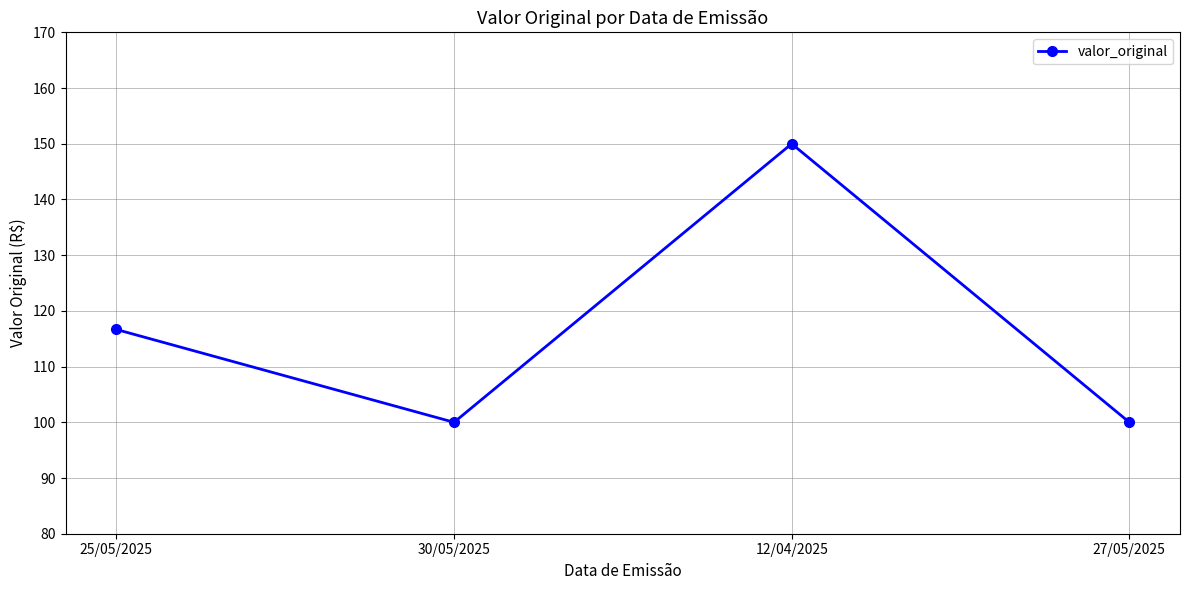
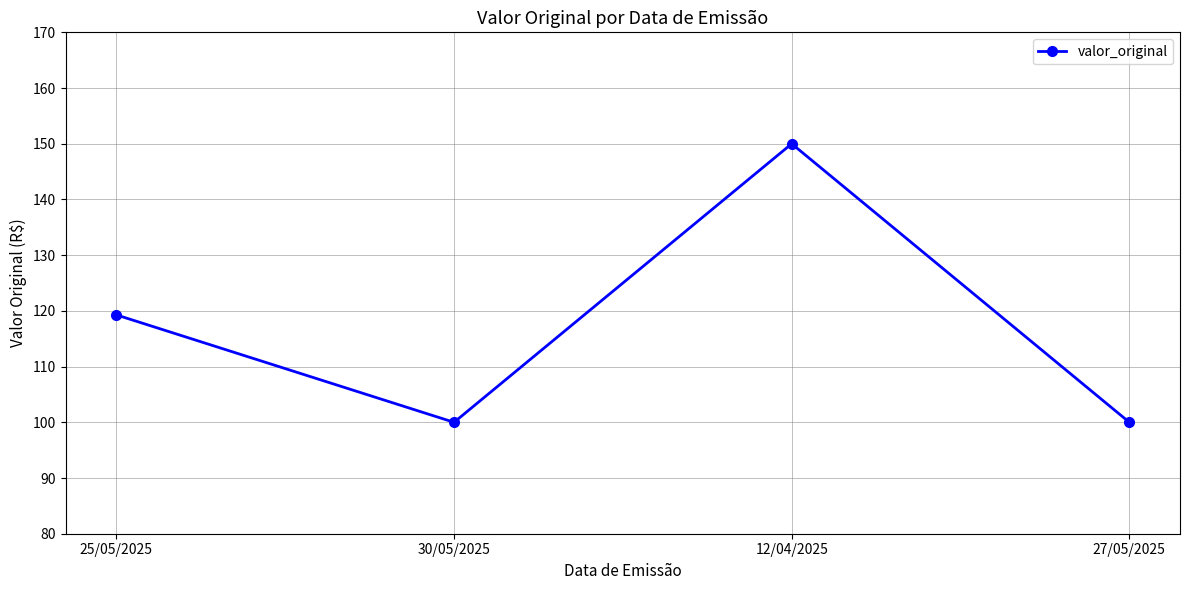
25/05/2025: 117 -> 119
